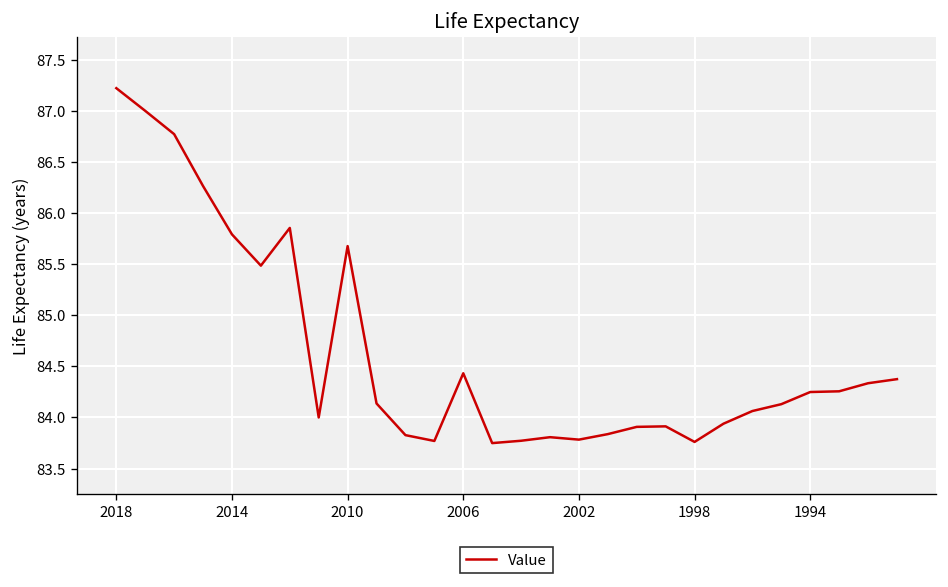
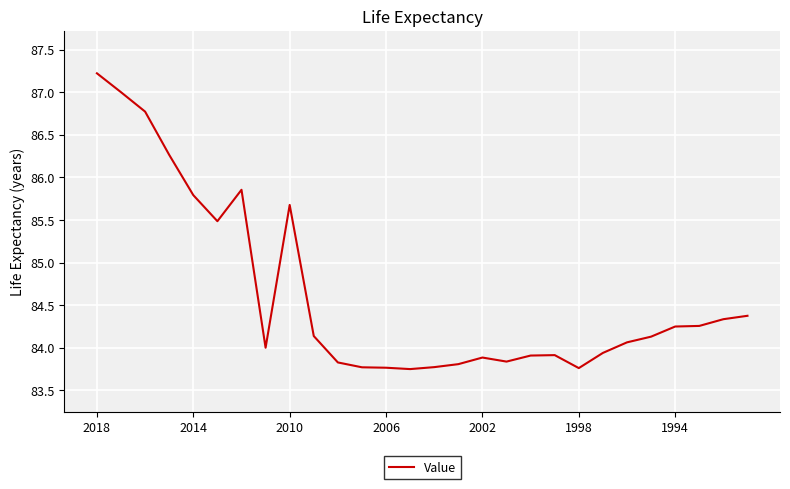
2006: 84.4 -> 83.8
2002: 83.8 -> 83.9
